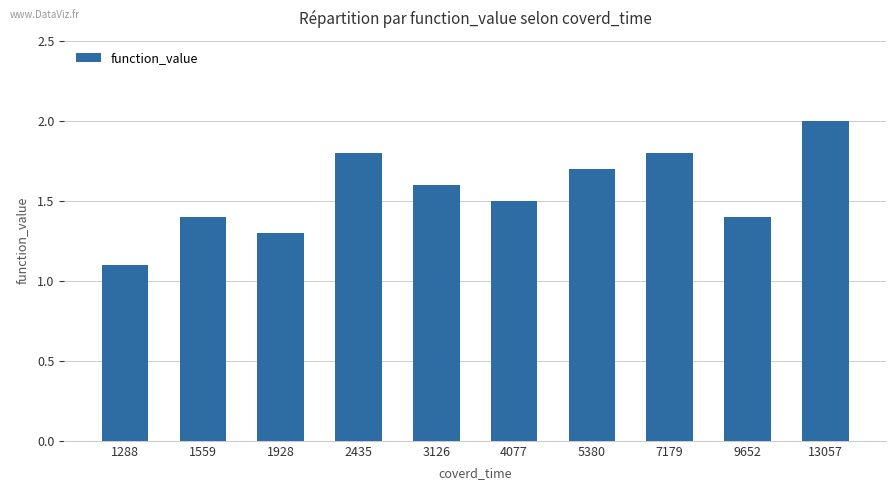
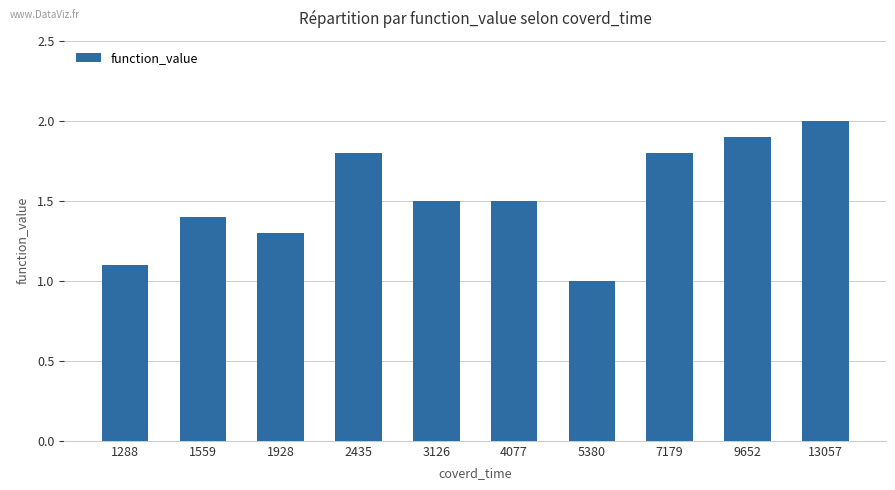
3126: 1.6 -> 1.5
5380: 1.7 -> 1.0
9652: 1.4 -> 1.9
